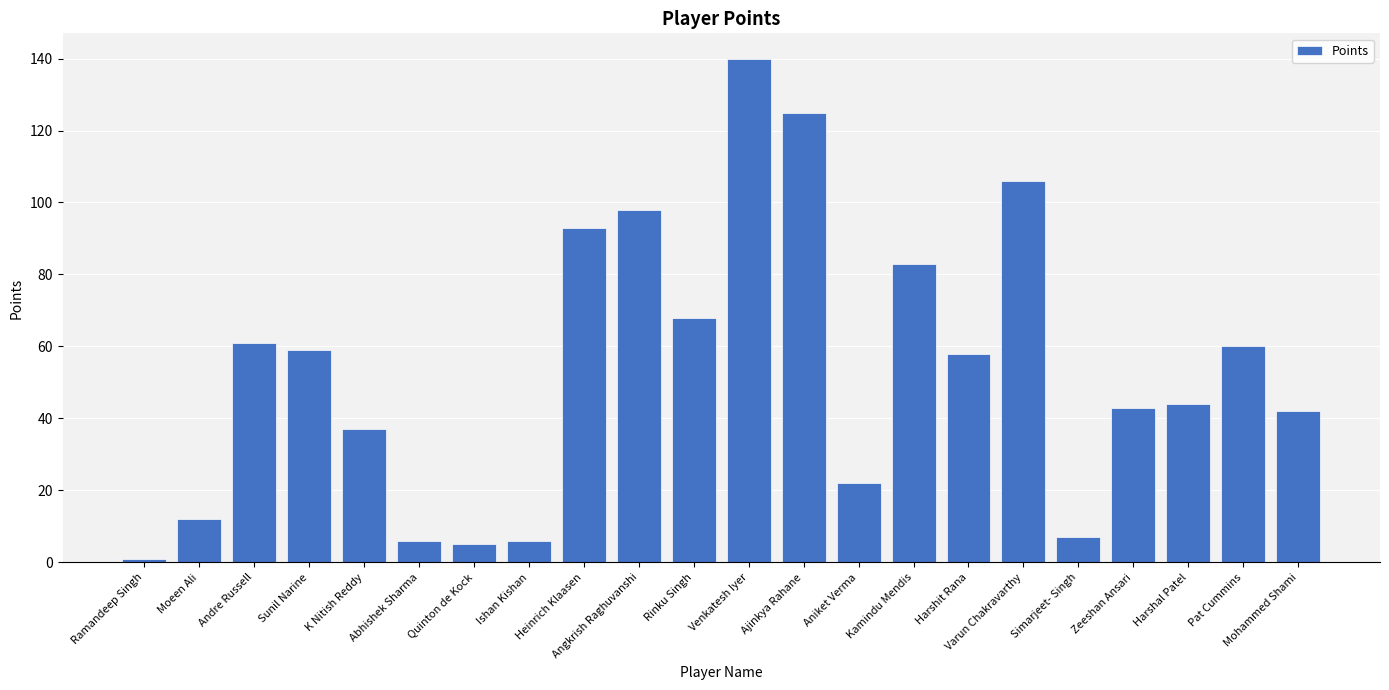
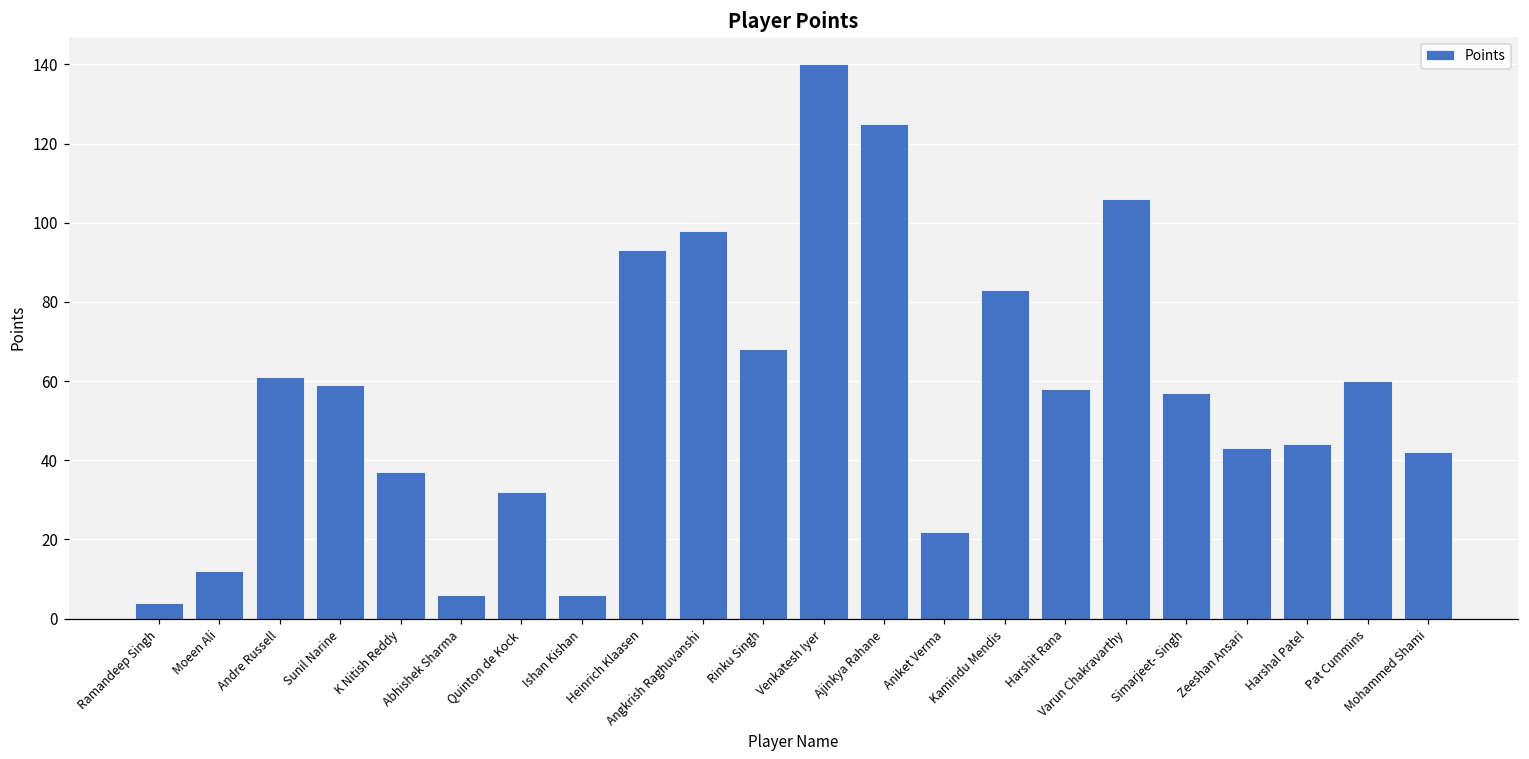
Ramandeep Singh: 1 -> 4
Quinton de Kock: 5 -> 32
Simarjeet- Singh: 7 -> 57
